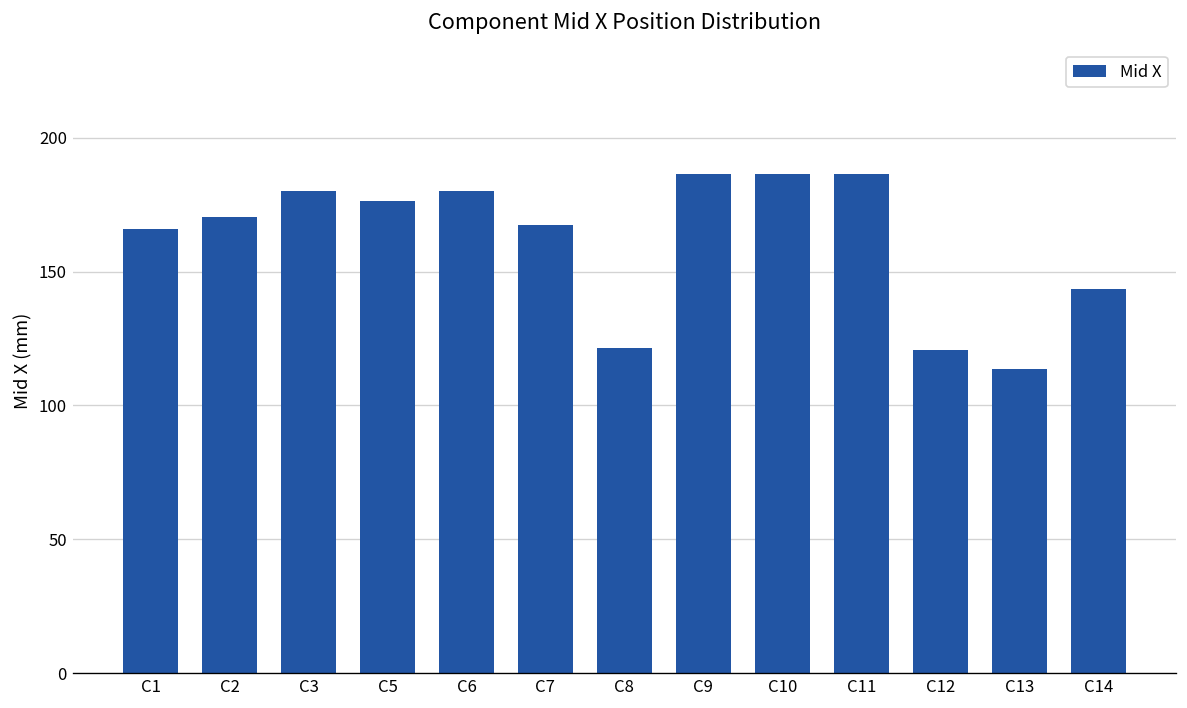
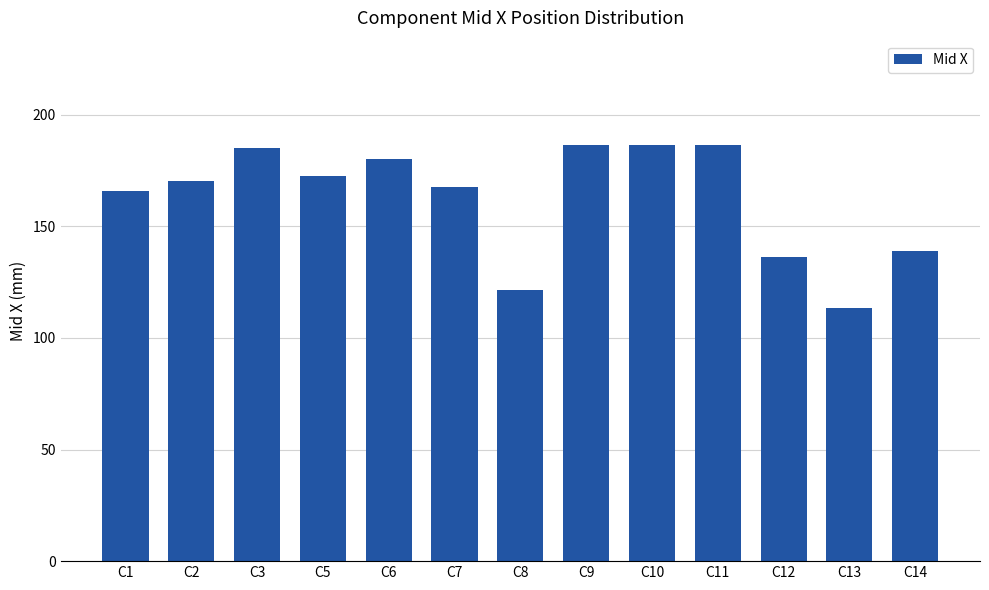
C3: 180 -> 185
C5: 177 -> 172
C12: 121 -> 136
C14: 144 -> 139
